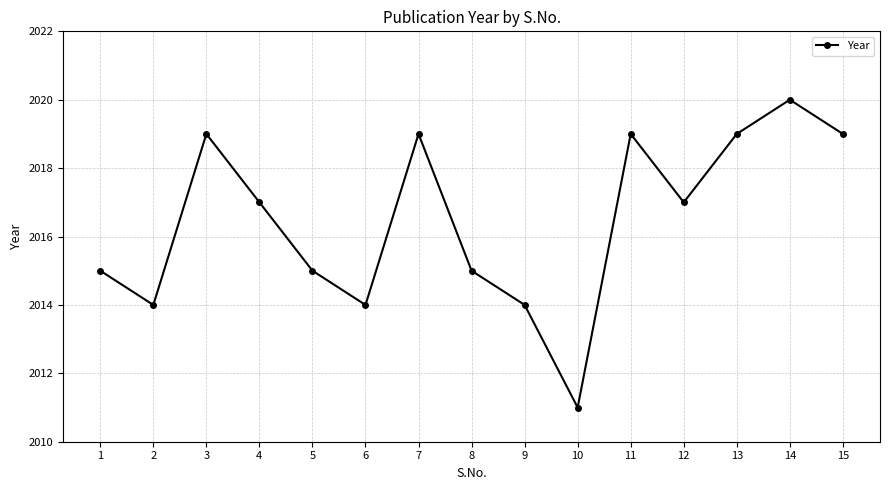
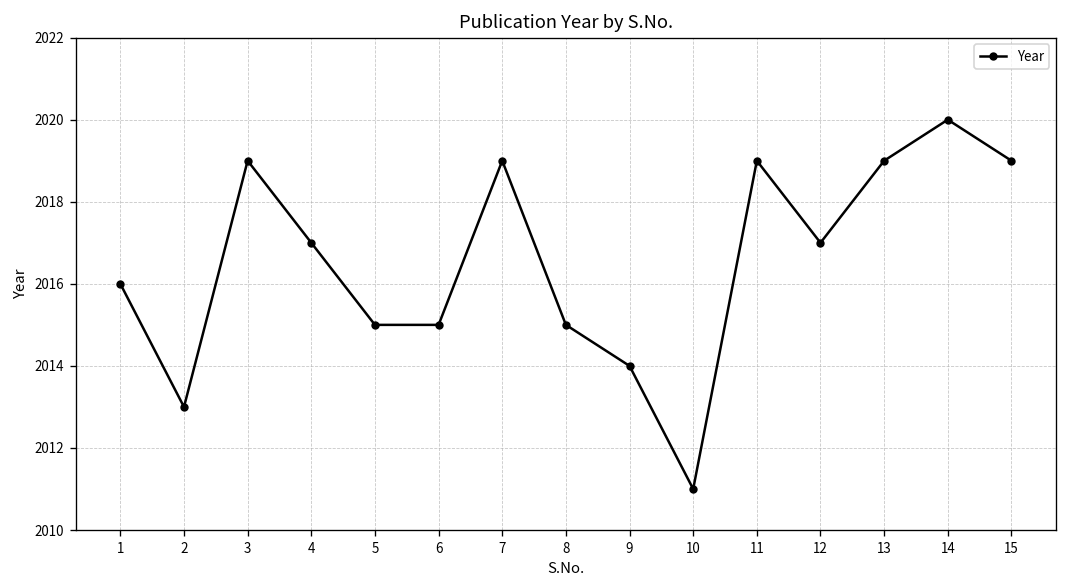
1: 2015 -> 2016
2: 2014 -> 2013
6: 2014 -> 2015
